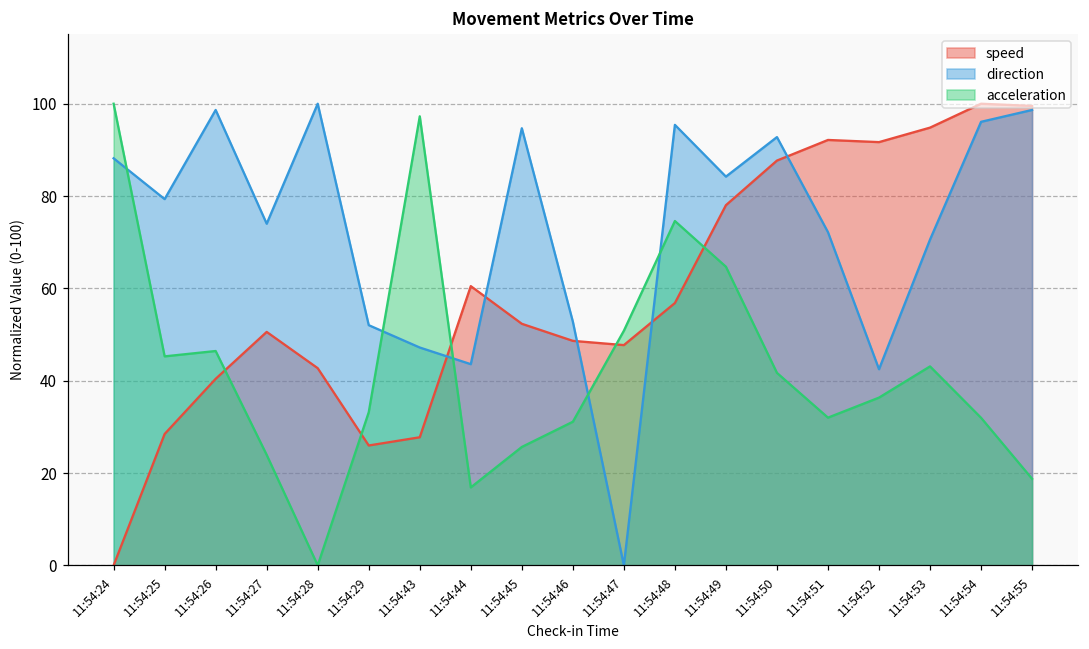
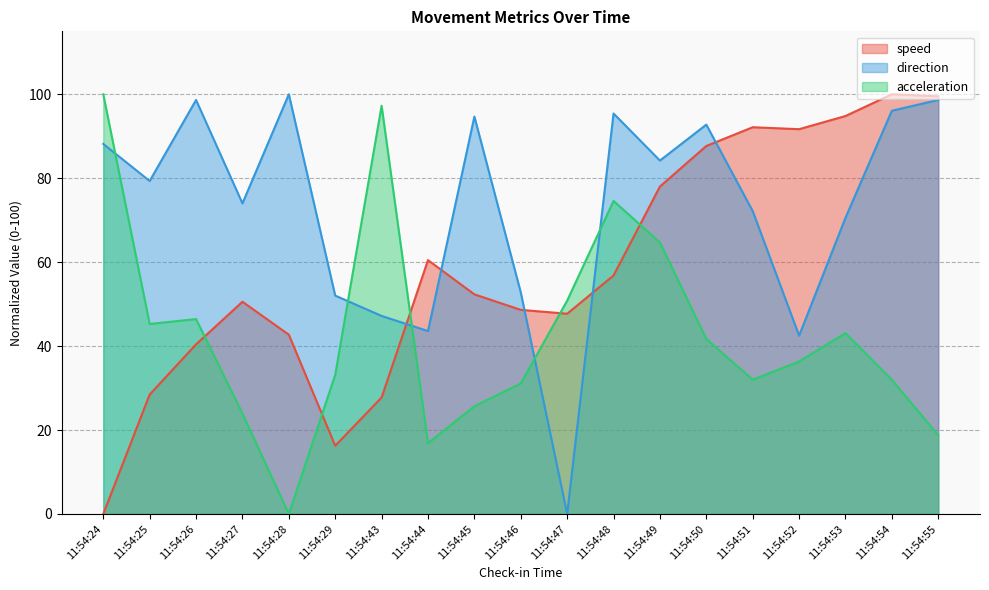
speed, 11:54:29: 26 -> 16
